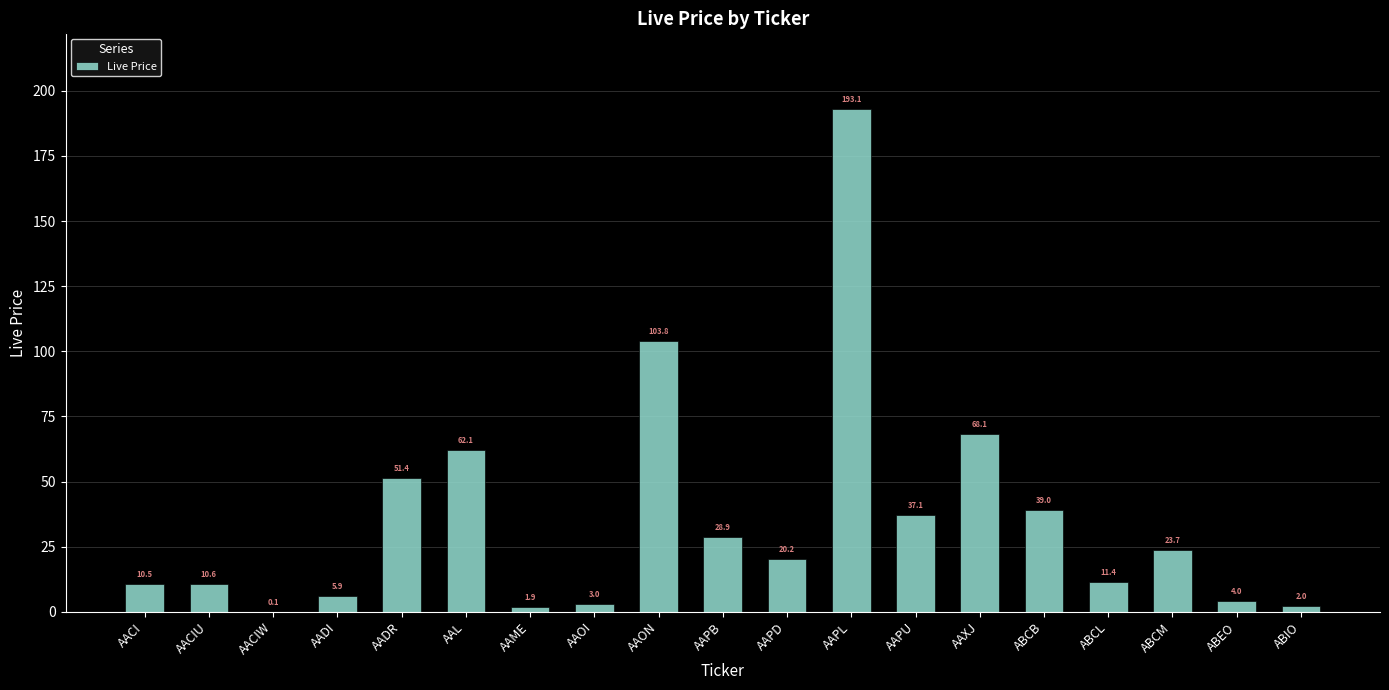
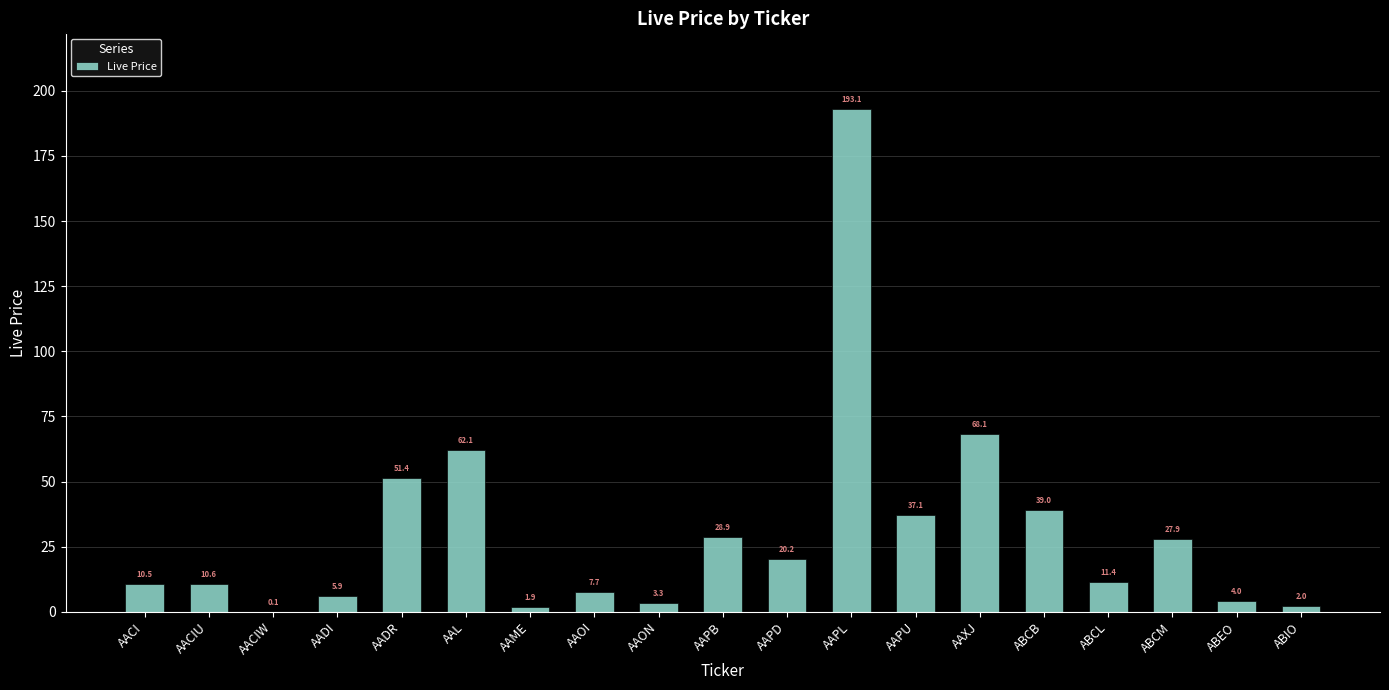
AAOI: 3.0 -> 7.7
AAON: 103.8 -> 3.3
ABCM: 23.7 -> 27.9
